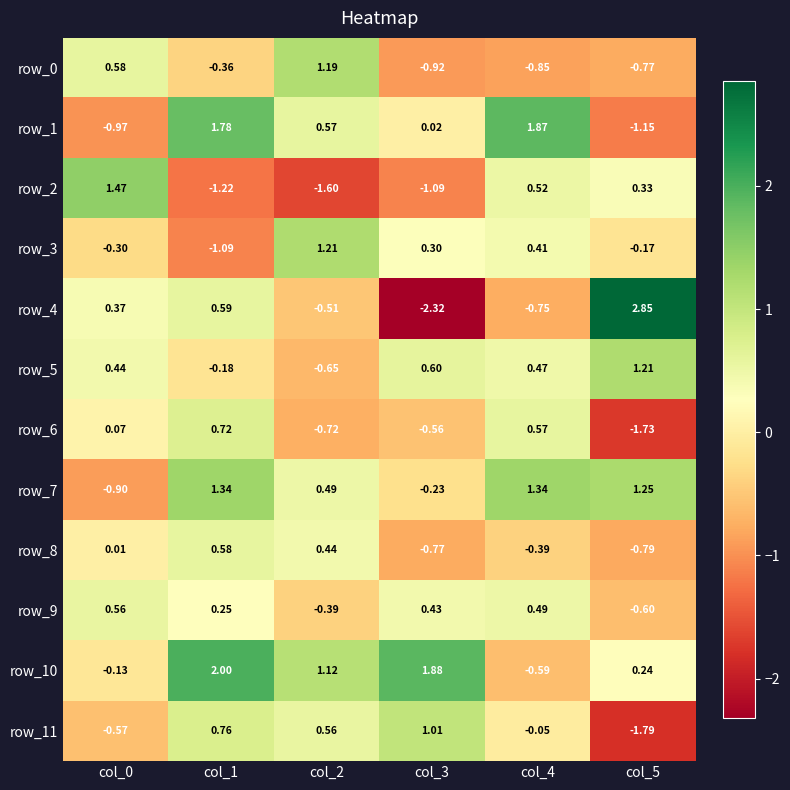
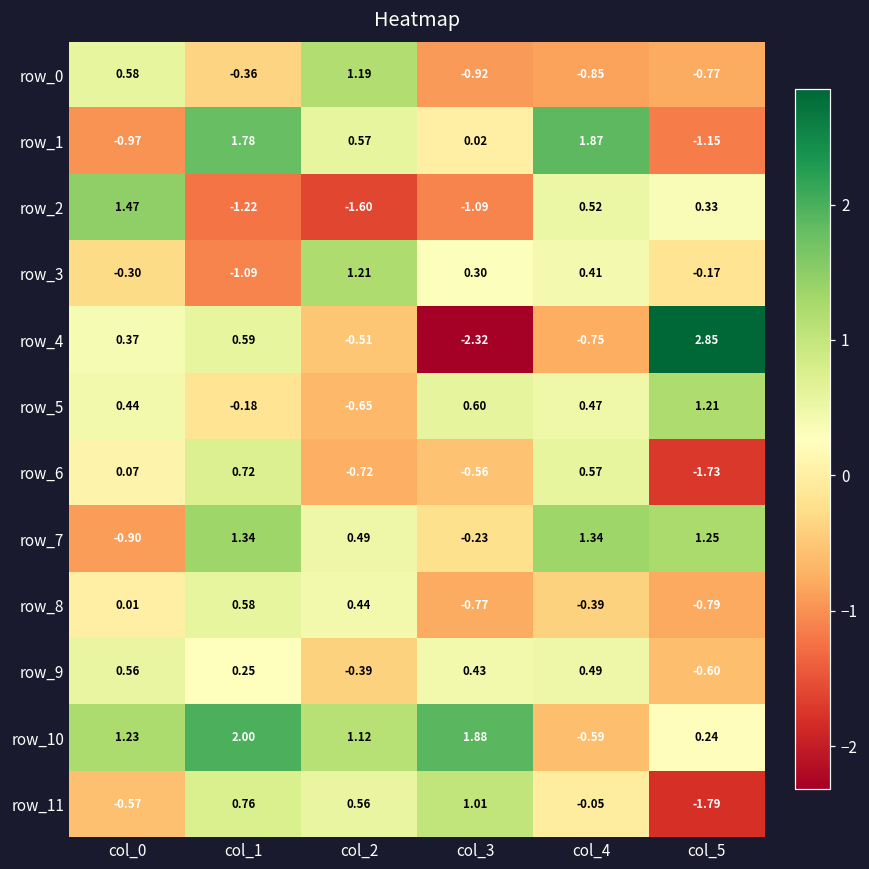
row_10, col_0: -0.13 -> 1.23
